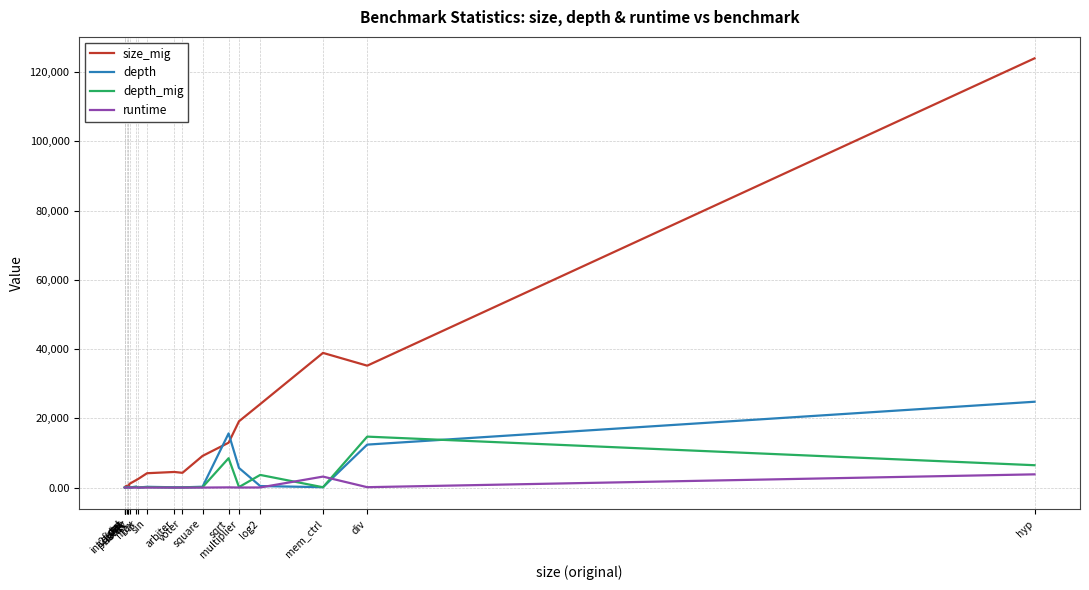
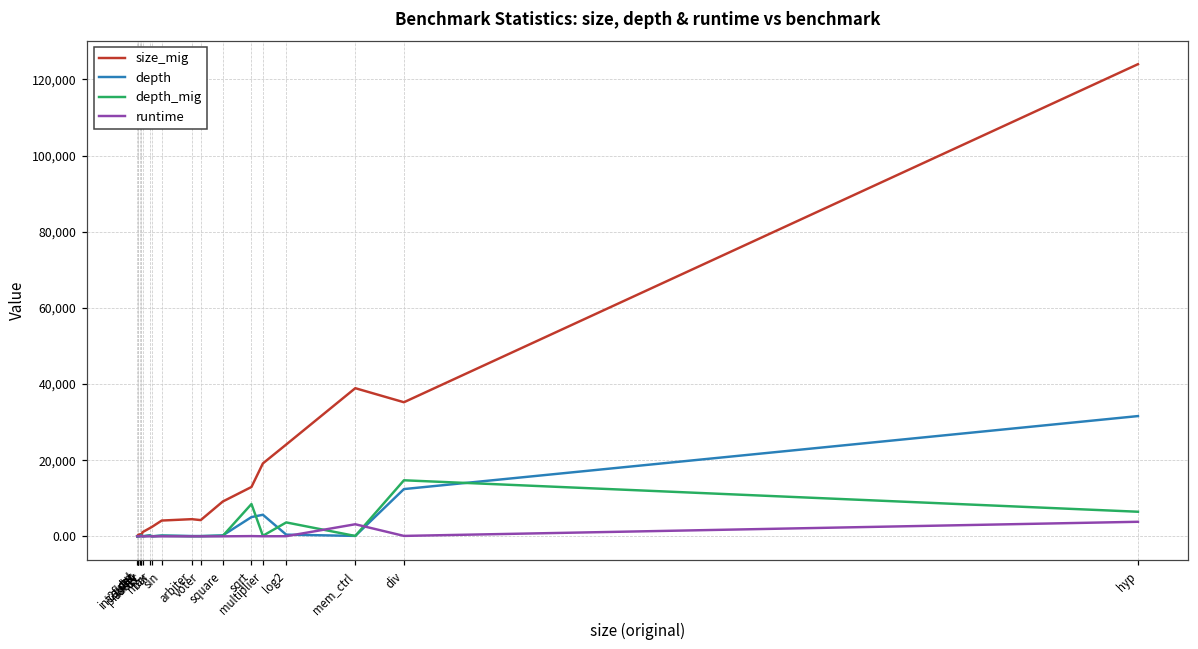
depth, sqrt: 16,000 -> 5,000
depth, hyp: 25,000 -> 32,000
